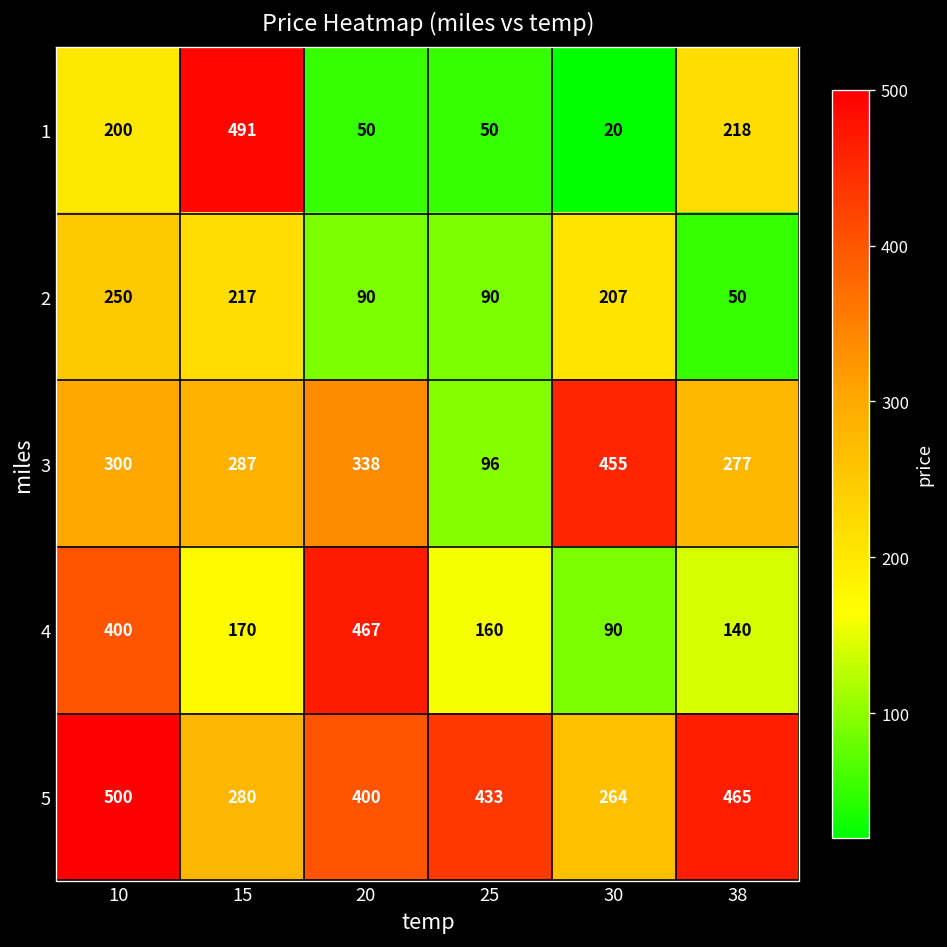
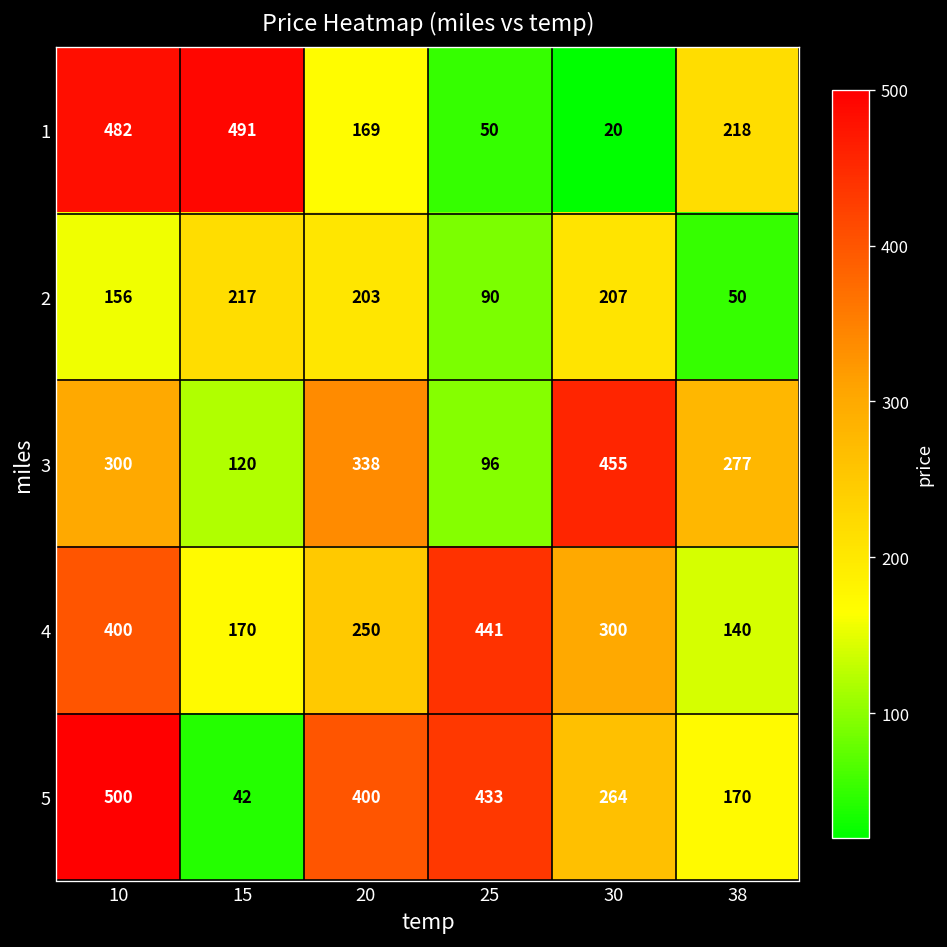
1, 10: 200 -> 482
1, 20: 50 -> 169
2, 10: 250 -> 156
2, 20: 90 -> 203
3, 15: 287 -> 120
4, 20: 467 -> 250
4, 25: 160 -> 441
4, 30: 90 -> 300
5, 15: 280 -> 42
5, 38: 465 -> 170
